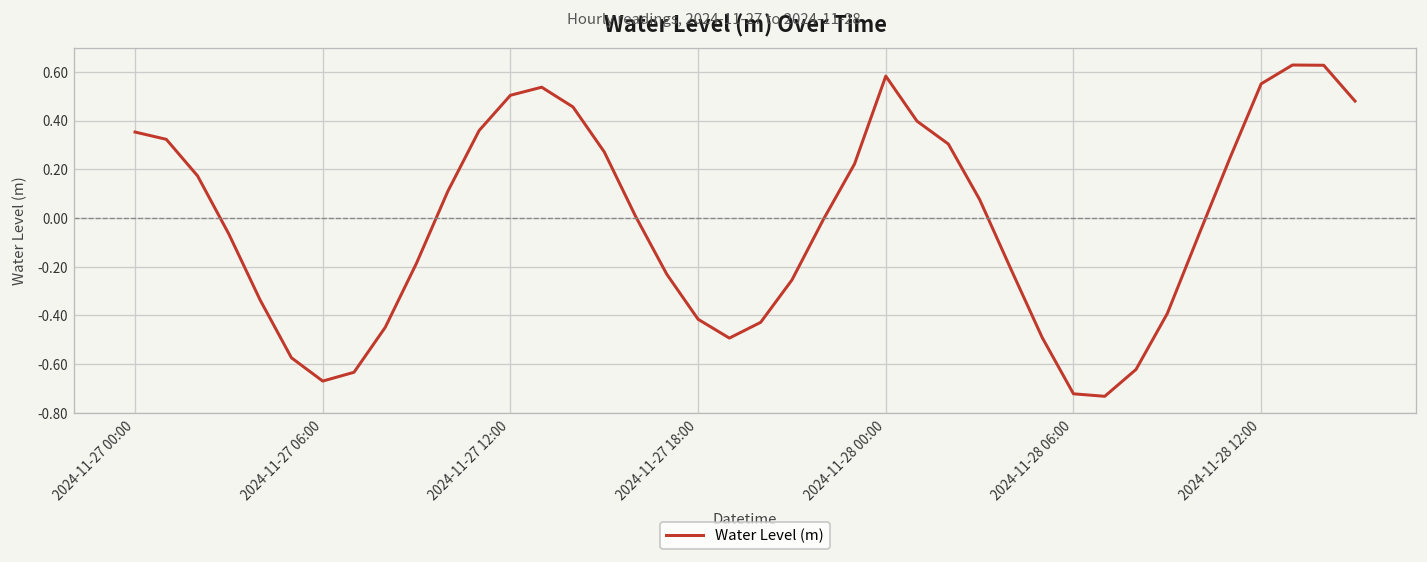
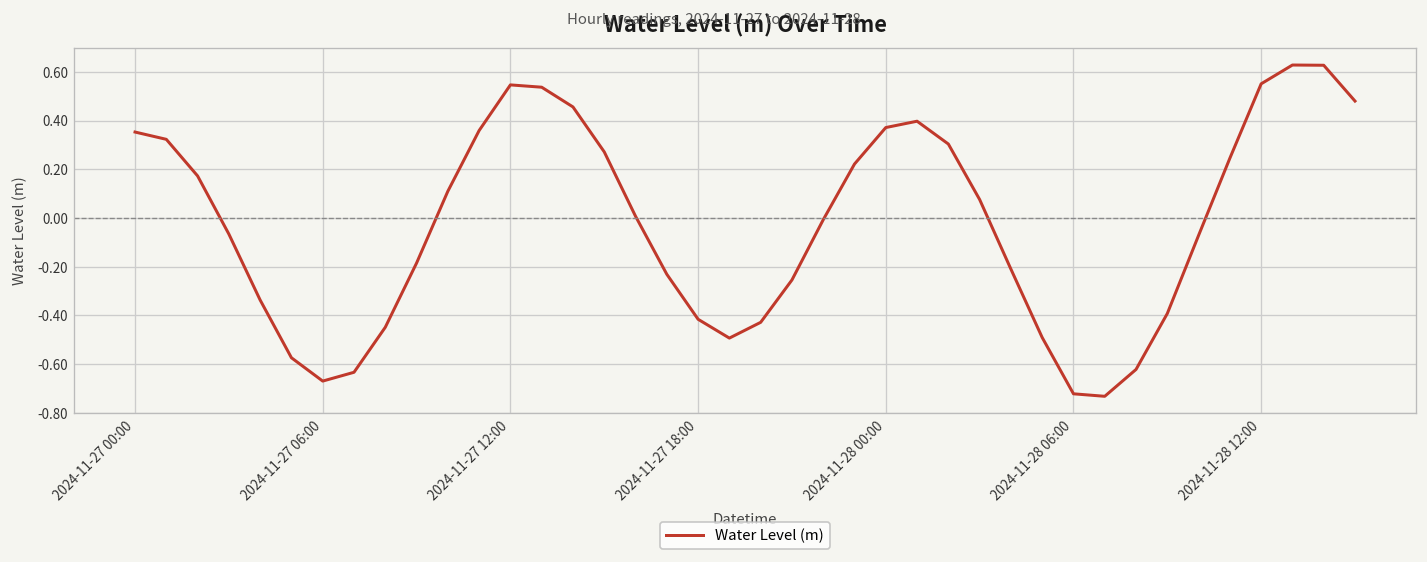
2024-11-27 12:00: 0.50 -> 0.55
2024-11-28 00:00: 0.58 -> 0.37
